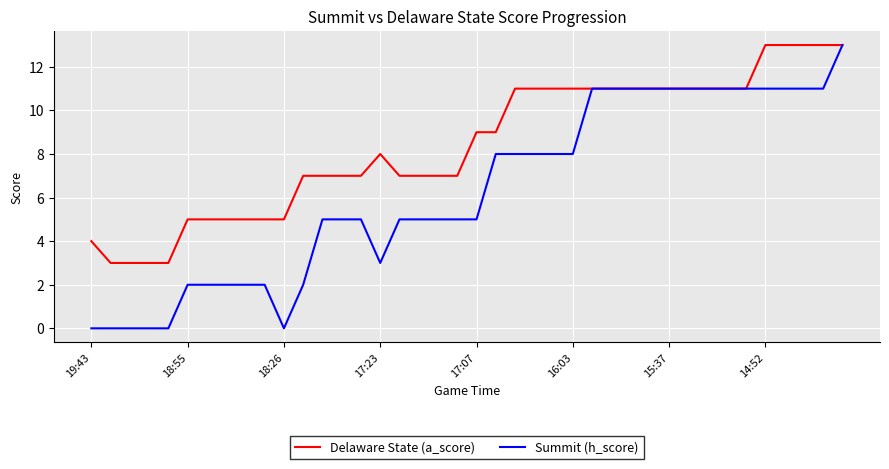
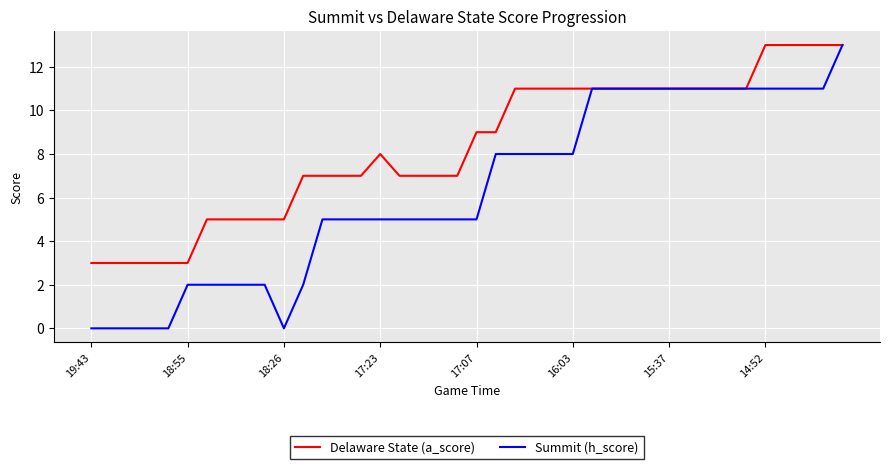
Delaware State (a_score), 19:43: 4 -> 3
Delaware State (a_score), 18:55: 5 -> 3
Summit (h_score), 17:23: 3 -> 5
